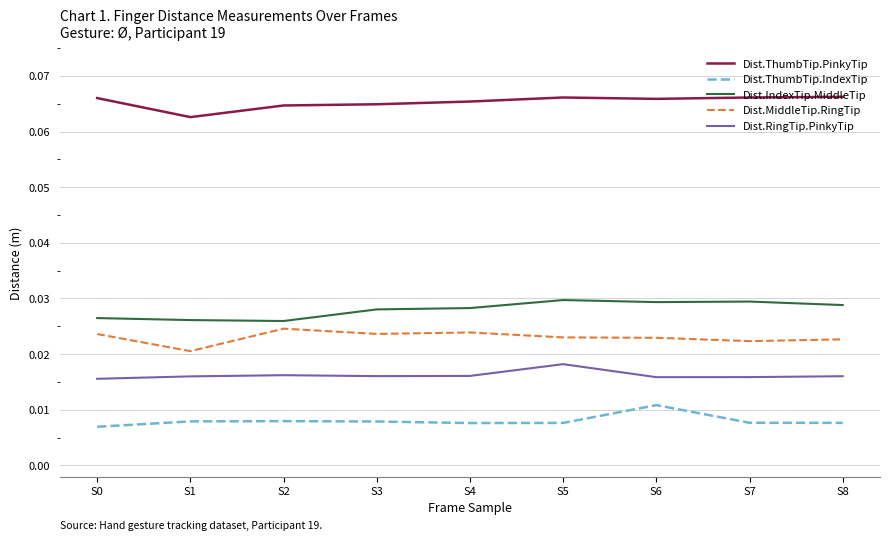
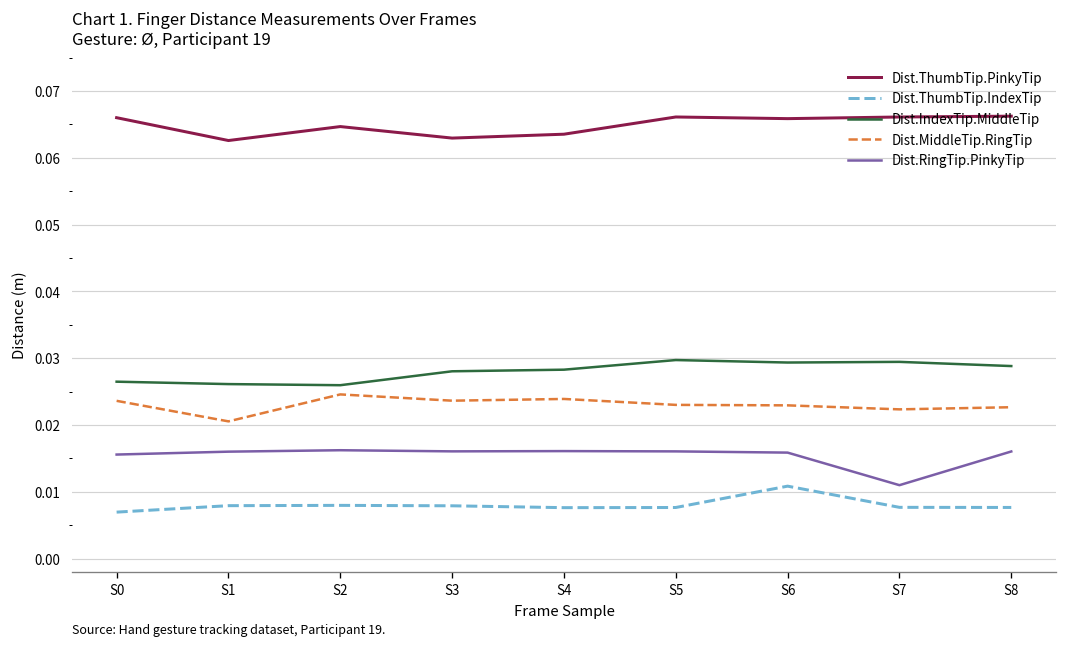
Dist.ThumbTip.PinkyTip, S3: 0.065 -> 0.063
Dist.ThumbTip.PinkyTip, S4: 0.065 -> 0.064
Dist.RingTip.PinkyTip, S5: 0.018 -> 0.016
Dist.RingTip.PinkyTip, S7: 0.016 -> 0.011
